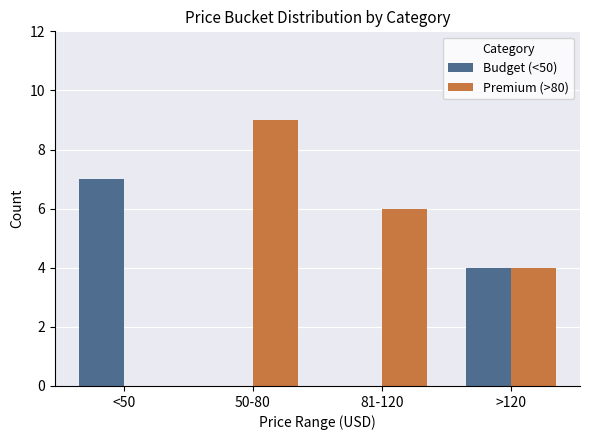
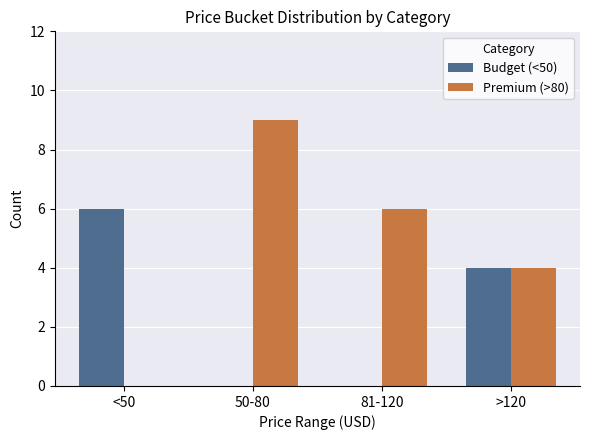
Budget (<50), <50: 7 -> 6
